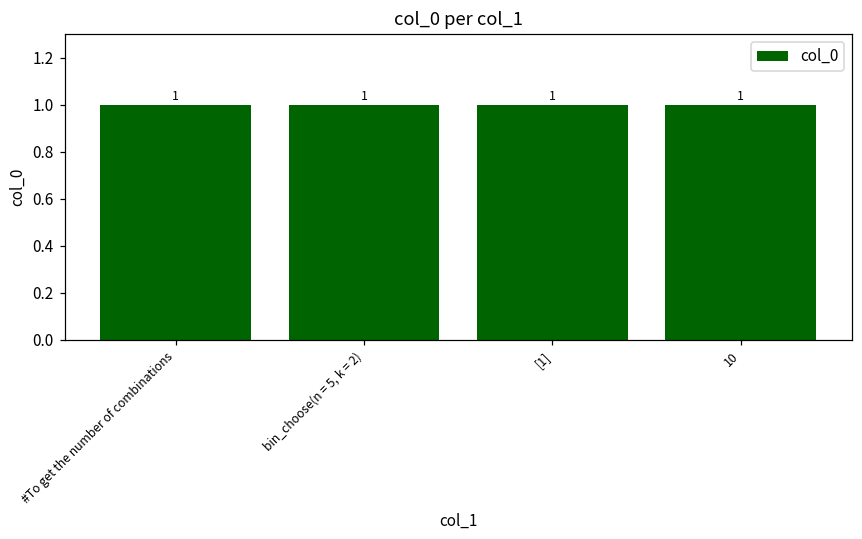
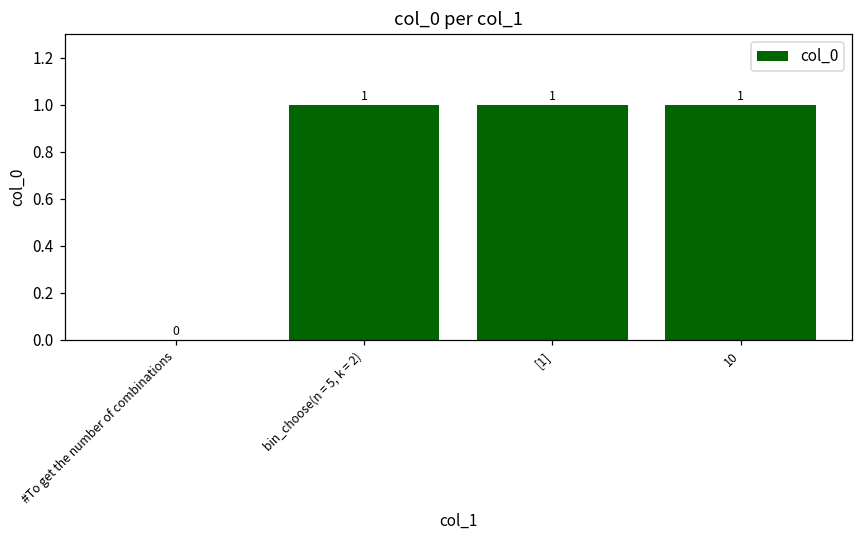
#To get the number of combinations: 1 -> 0
